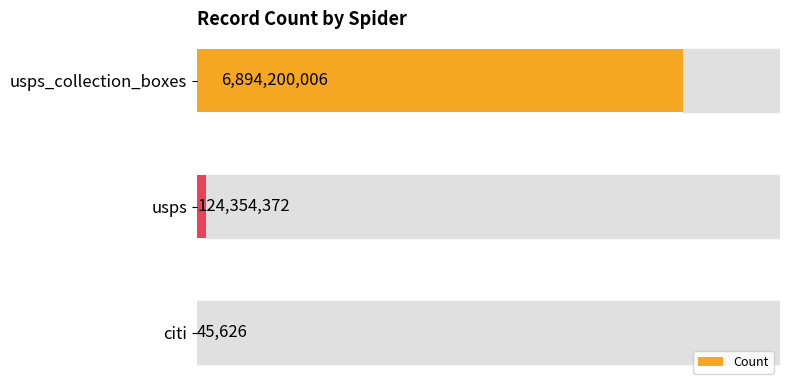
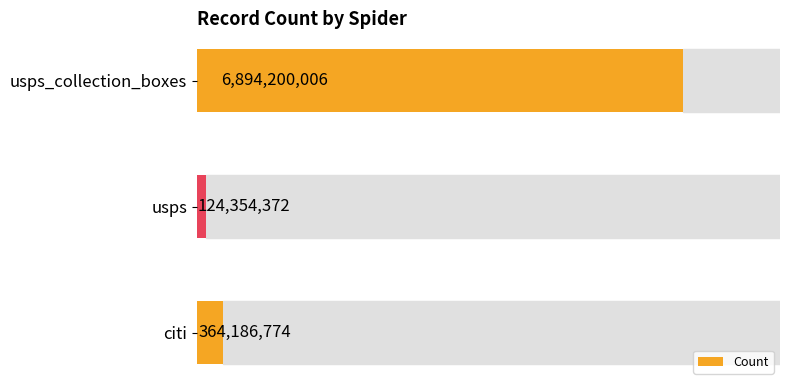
citi: 45,626 -> 364,186,774
